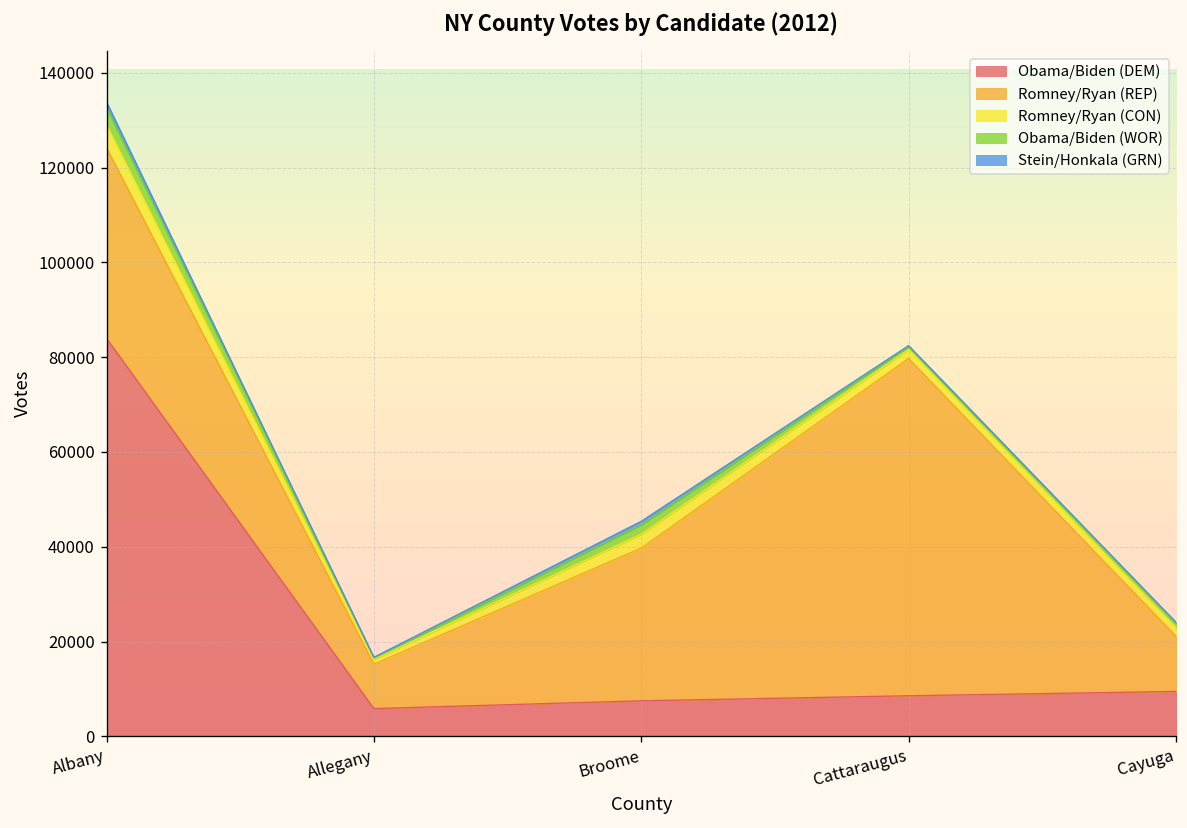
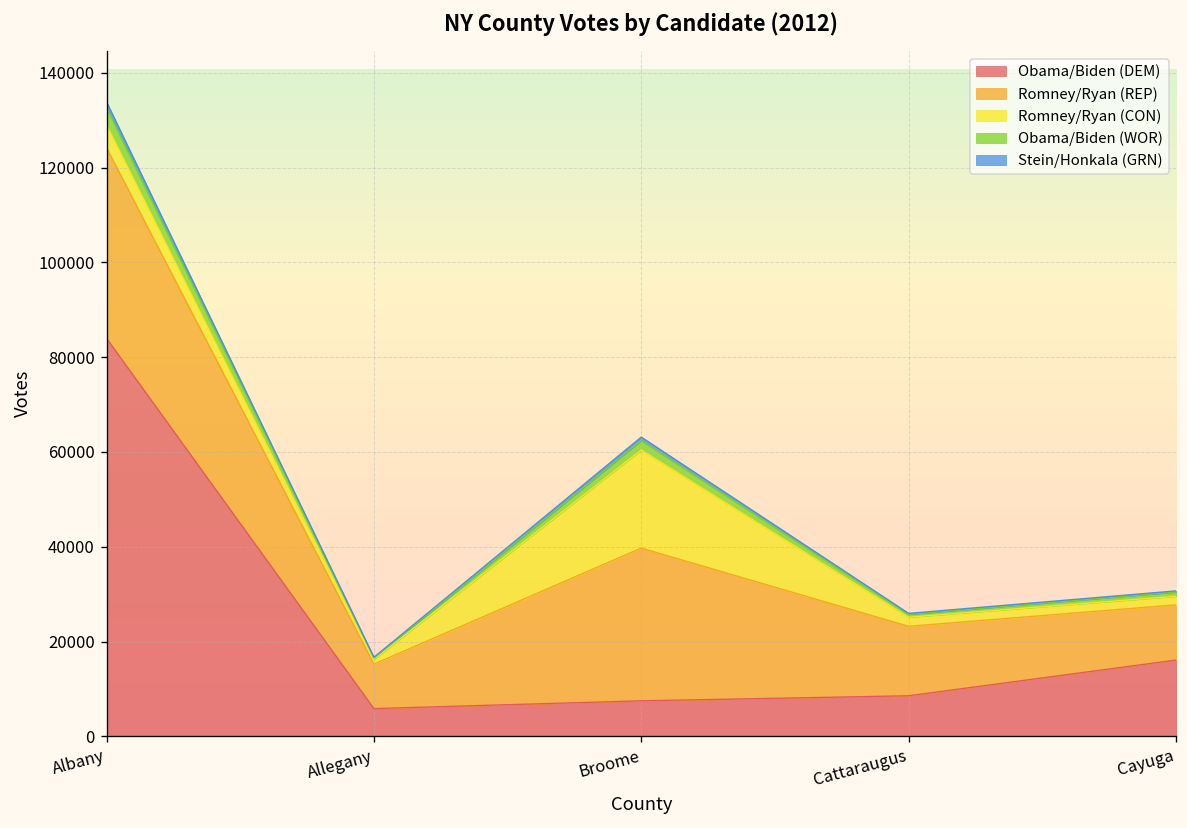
Romney/Ryan (CON), Broome: 3000 -> 21000
Romney/Ryan (REP), Cattaraugus: 71000 -> 15000
Obama/Biden (DEM), Cayuga: 9000 -> 16000
